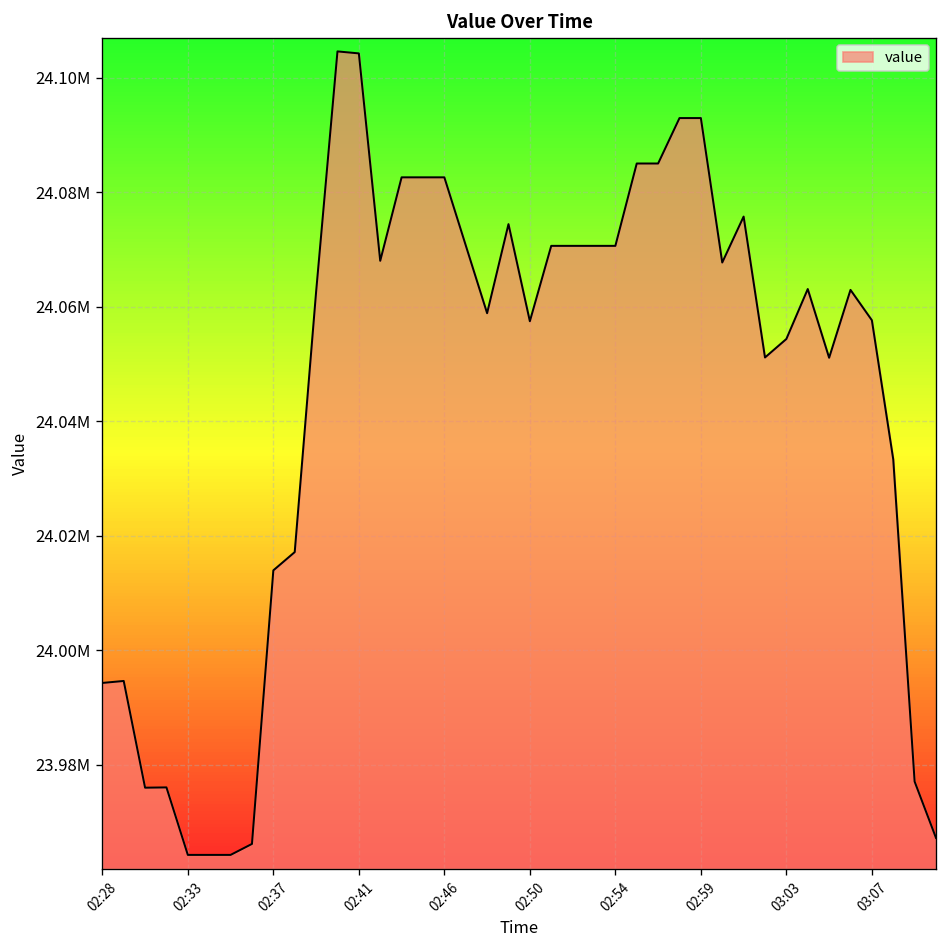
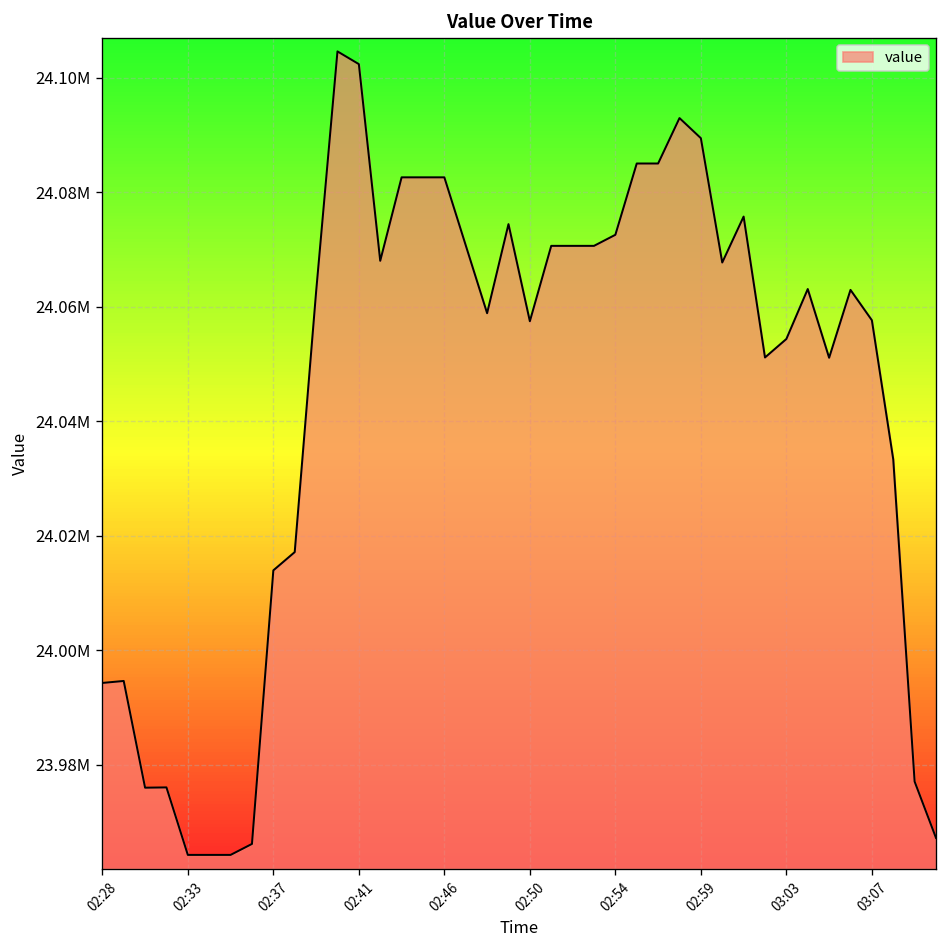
02:41: 24104000 -> 24102000
02:54: 24071000 -> 24073000
02:59: 24093000 -> 24089000
